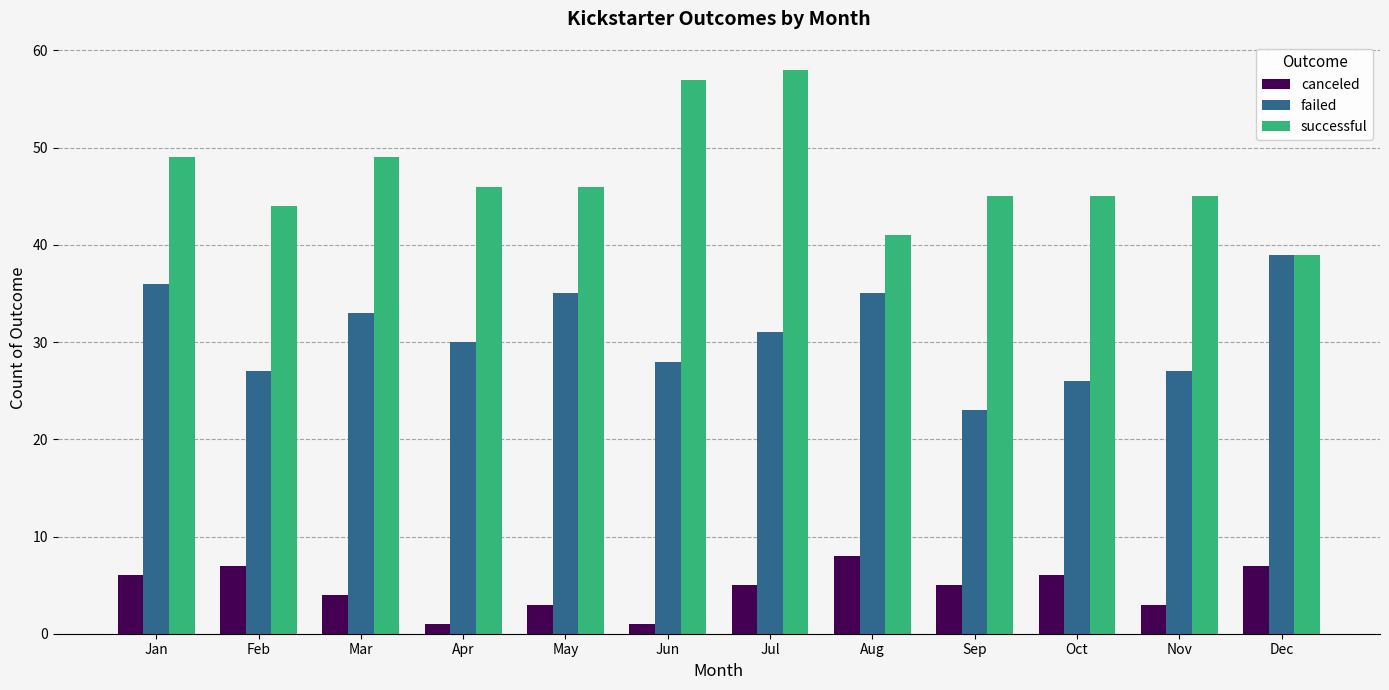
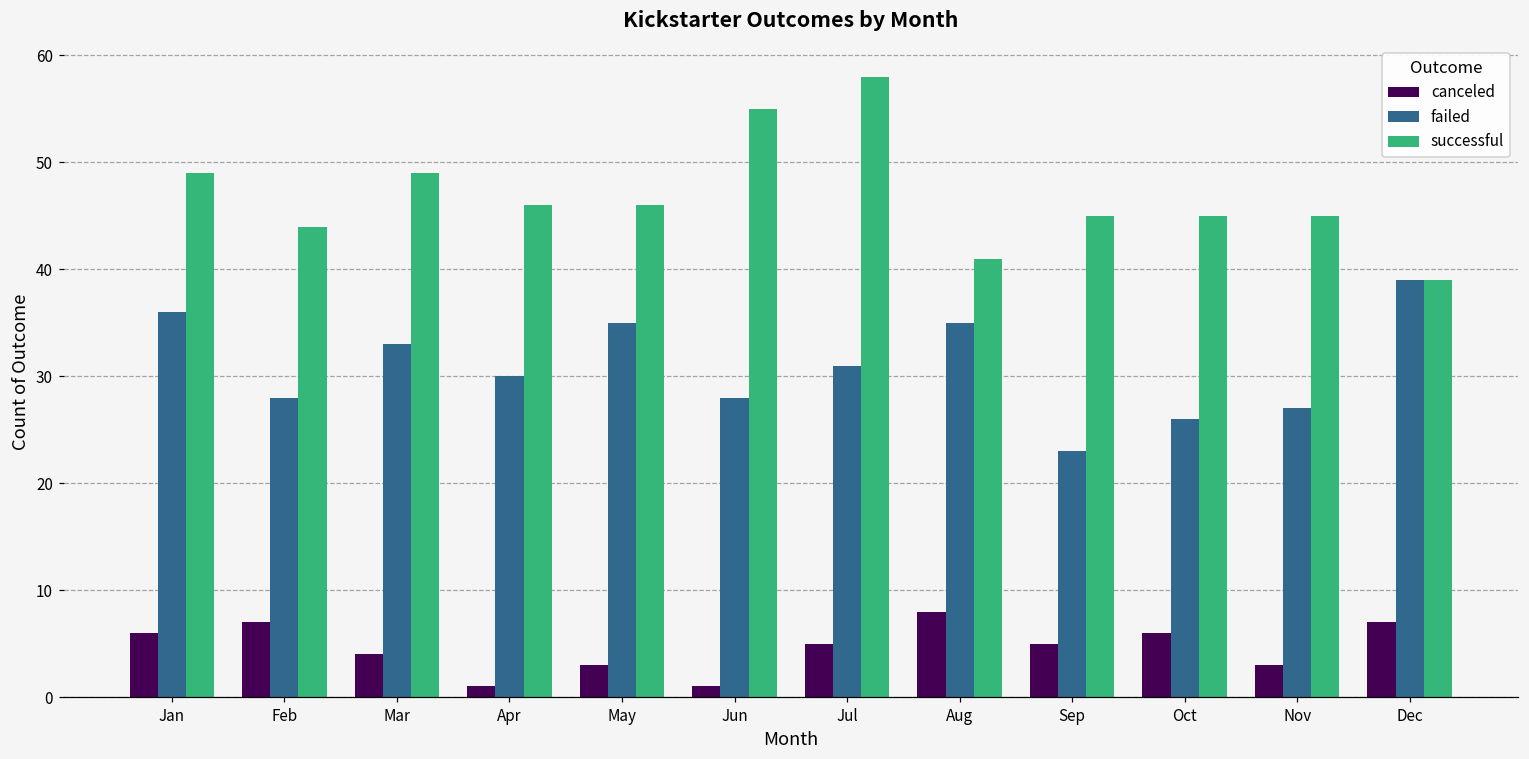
failed, Feb: 27 -> 28
successful, Jun: 57 -> 55
